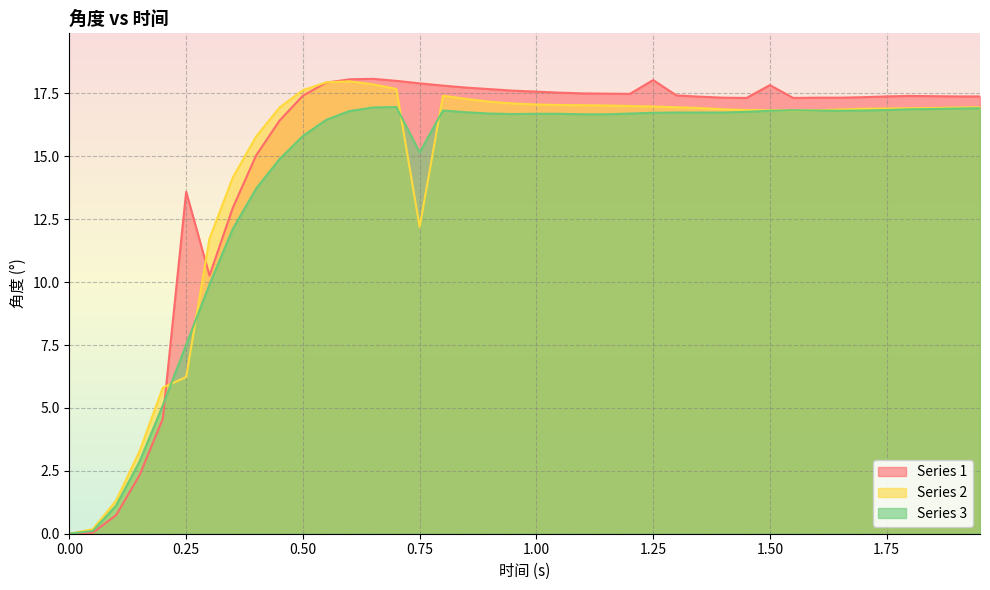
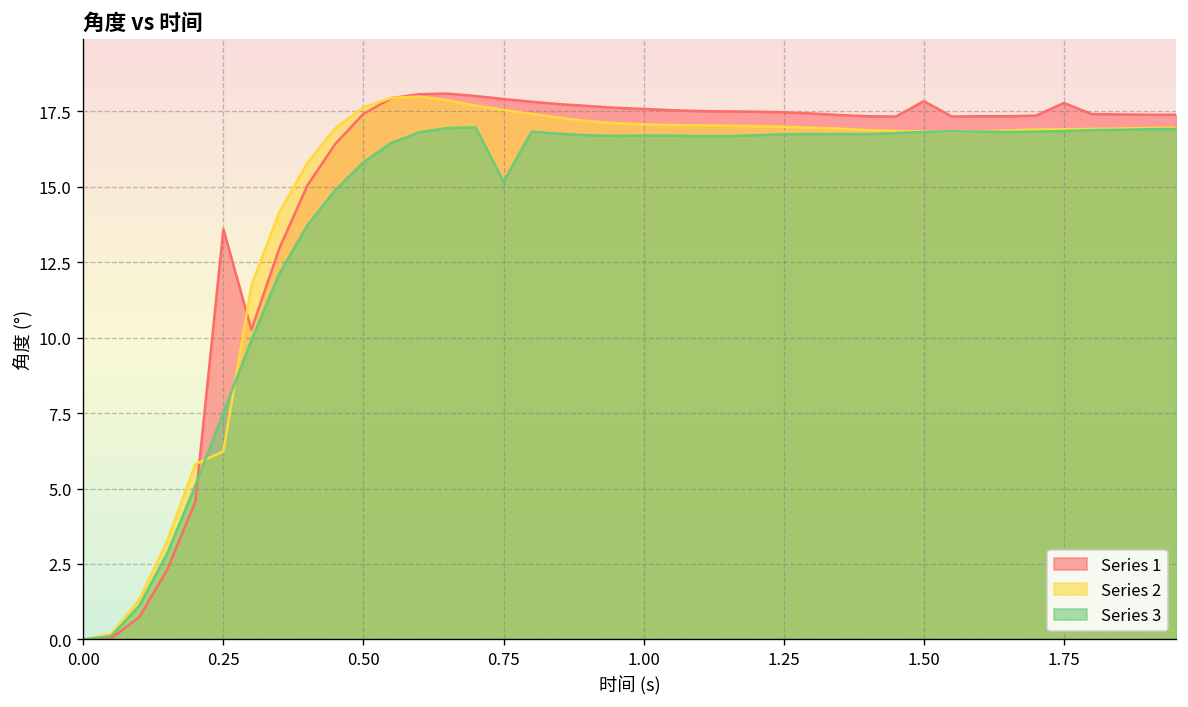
Series 2, 0.75: 12.2 -> 17.5
Series 1, 1.25: 18.0 -> 17.5
Series 1, 1.75: 17.4 -> 17.8
